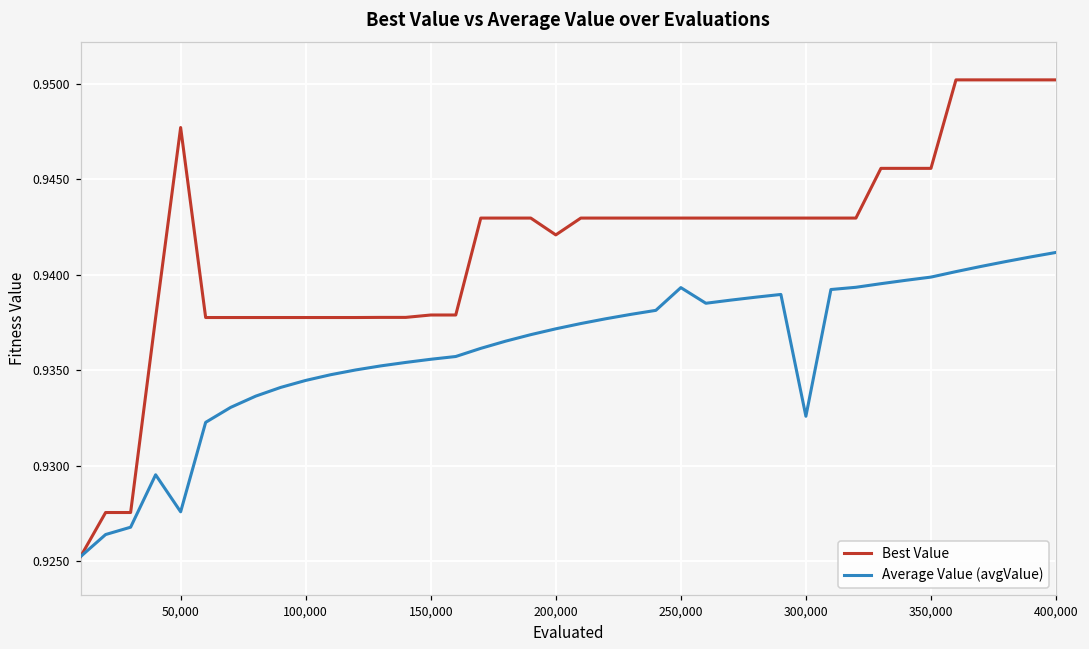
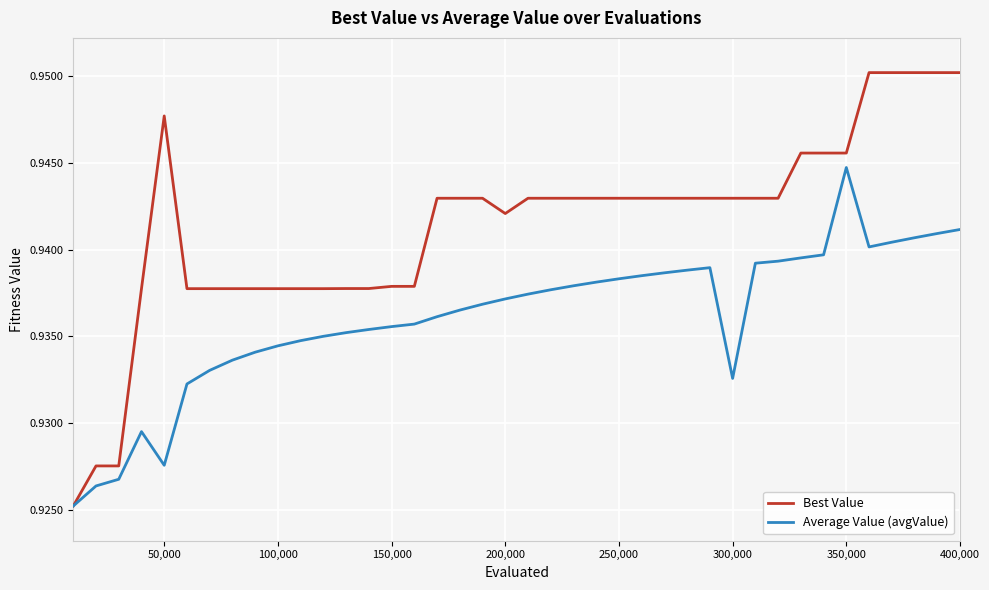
Average Value (avgValue), 250,000: 0.9393 -> 0.9383
Average Value (avgValue), 350,000: 0.9399 -> 0.9447
